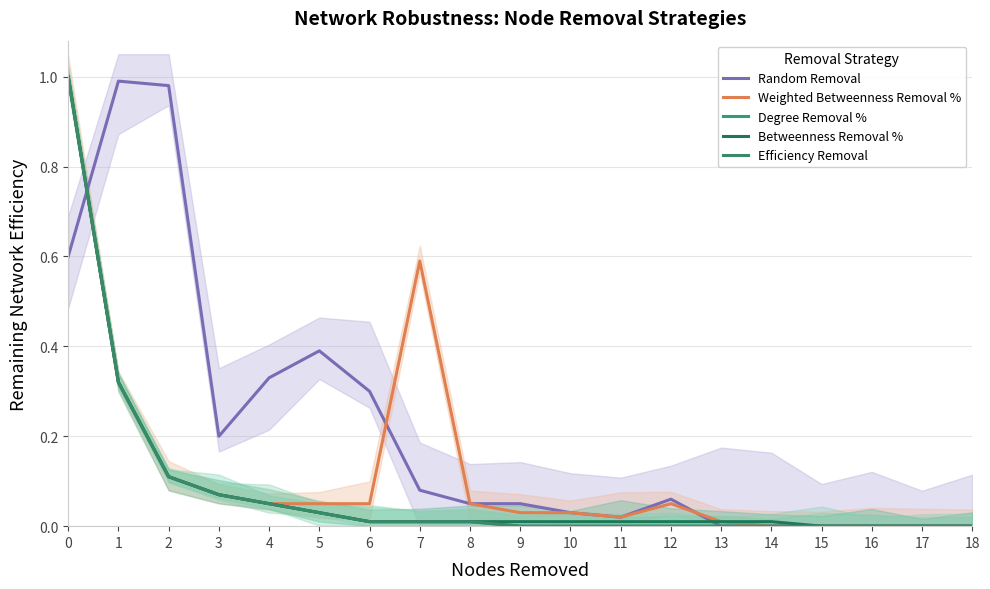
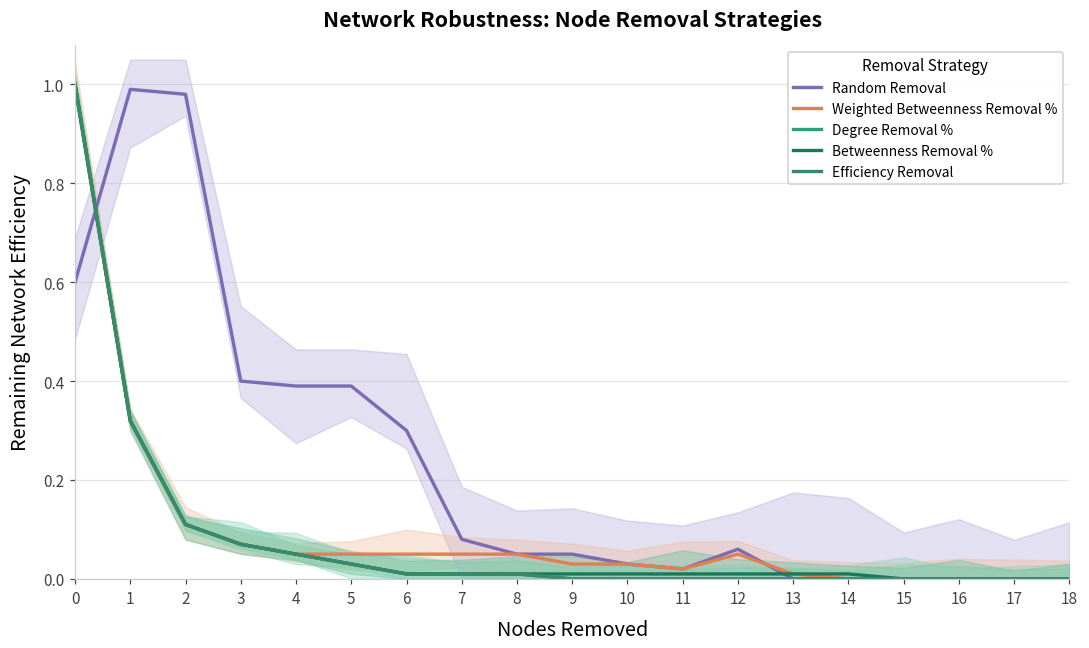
Random Removal, 3: 0.2 -> 0.4
Random Removal, 4: 0.33 -> 0.39
Weighted Betweenness Removal %, 7: 0.59 -> 0.05
